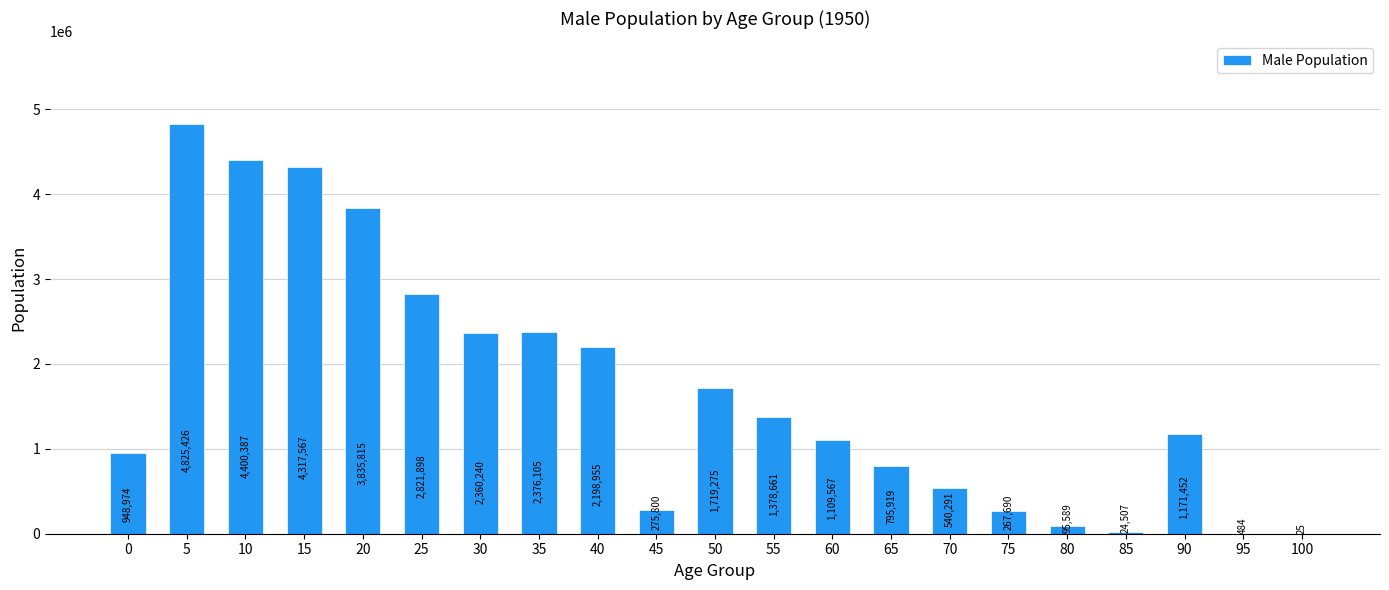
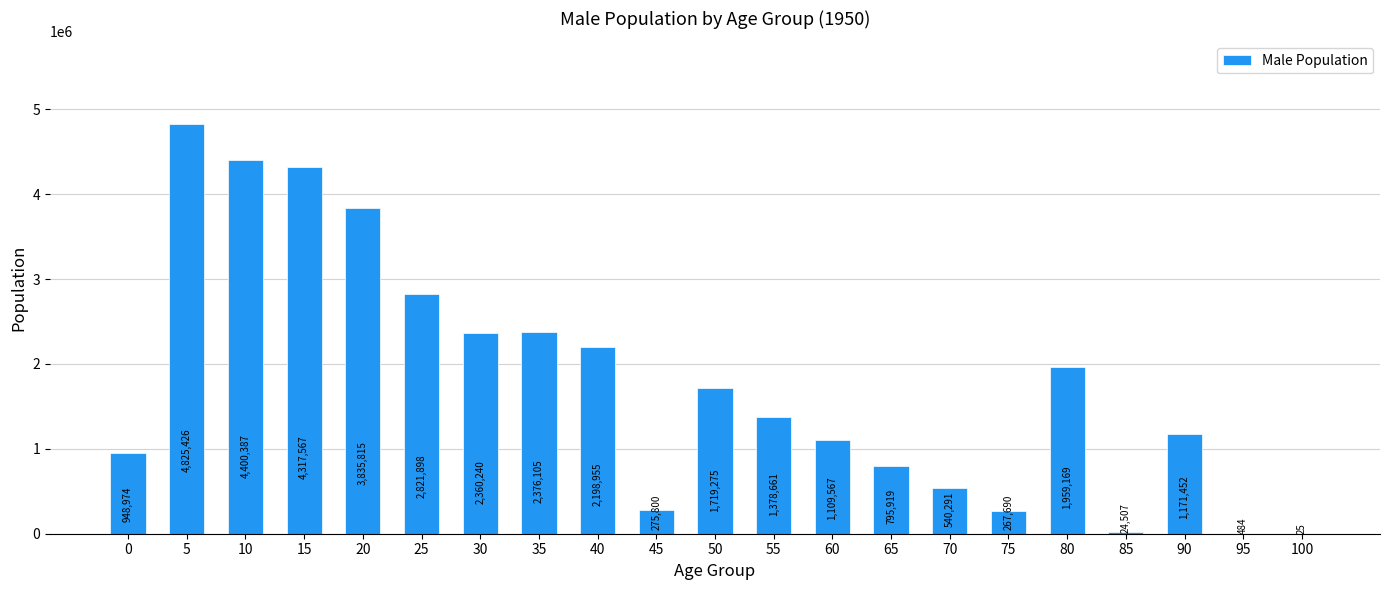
80: 95,589 -> 1,959,169
